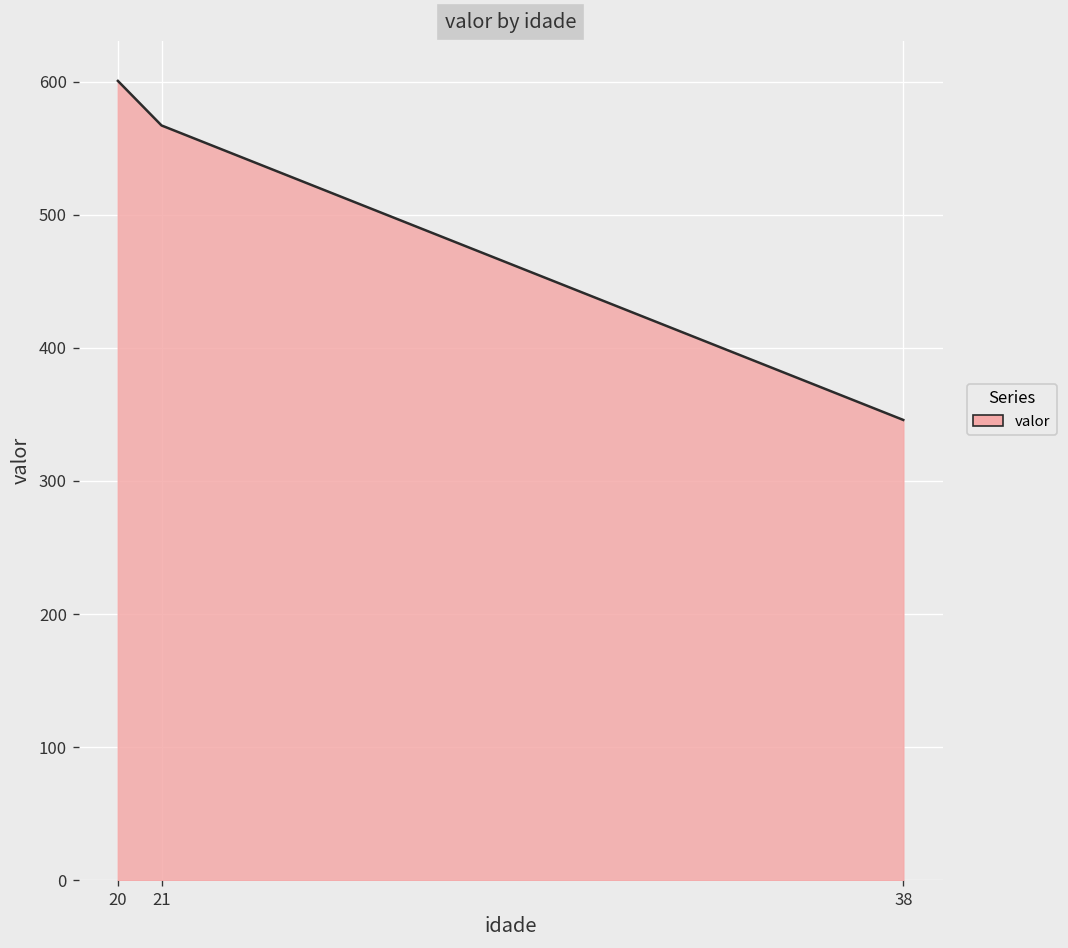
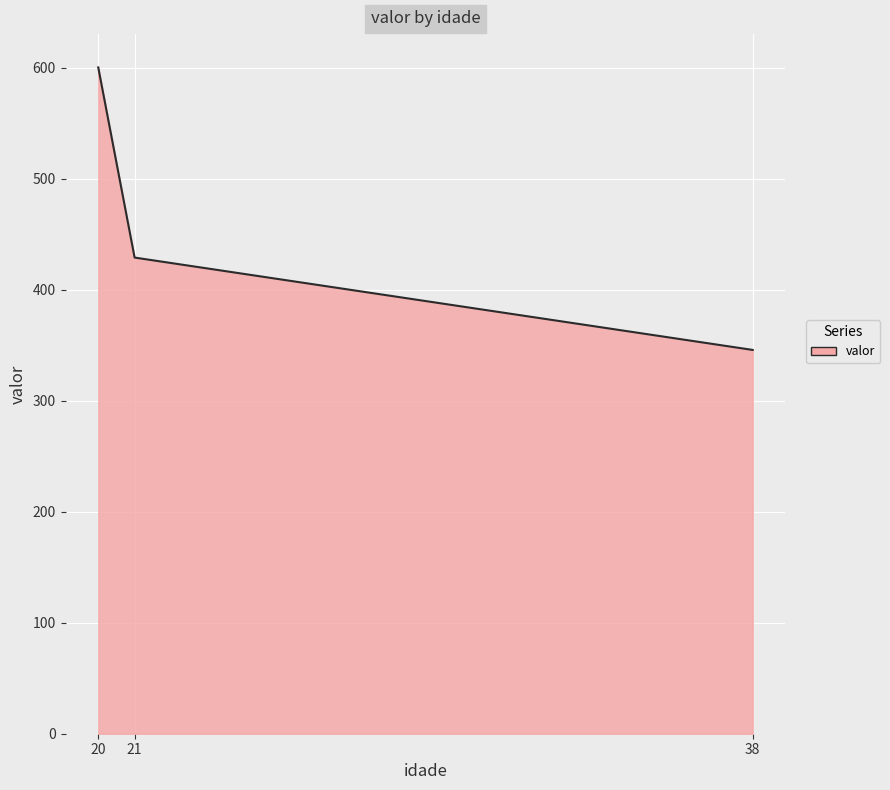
21: 567 -> 429
